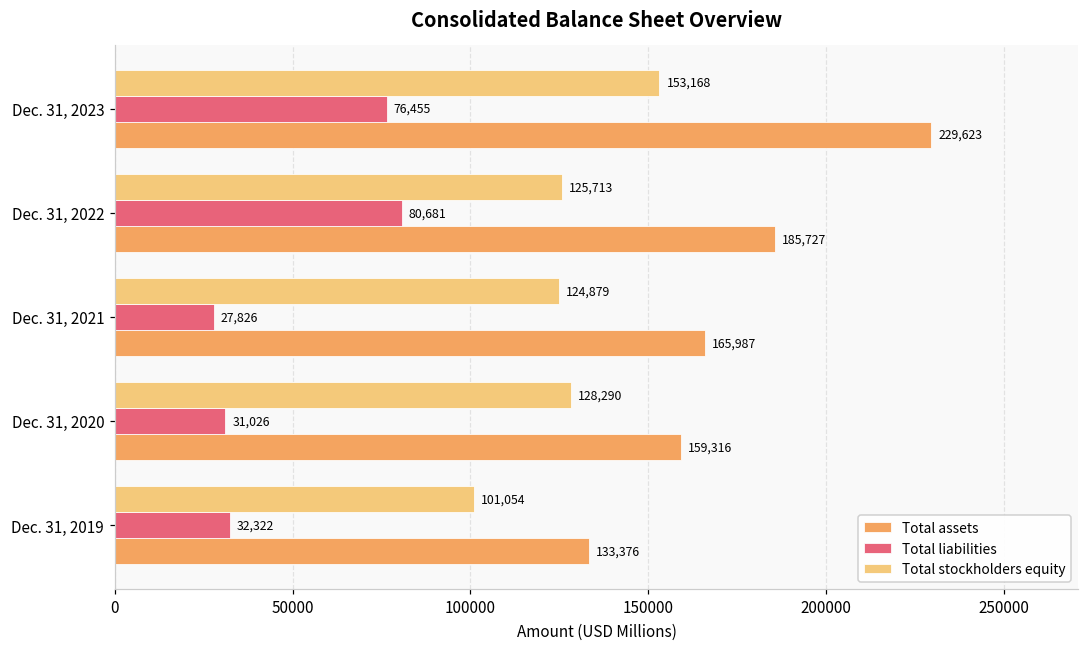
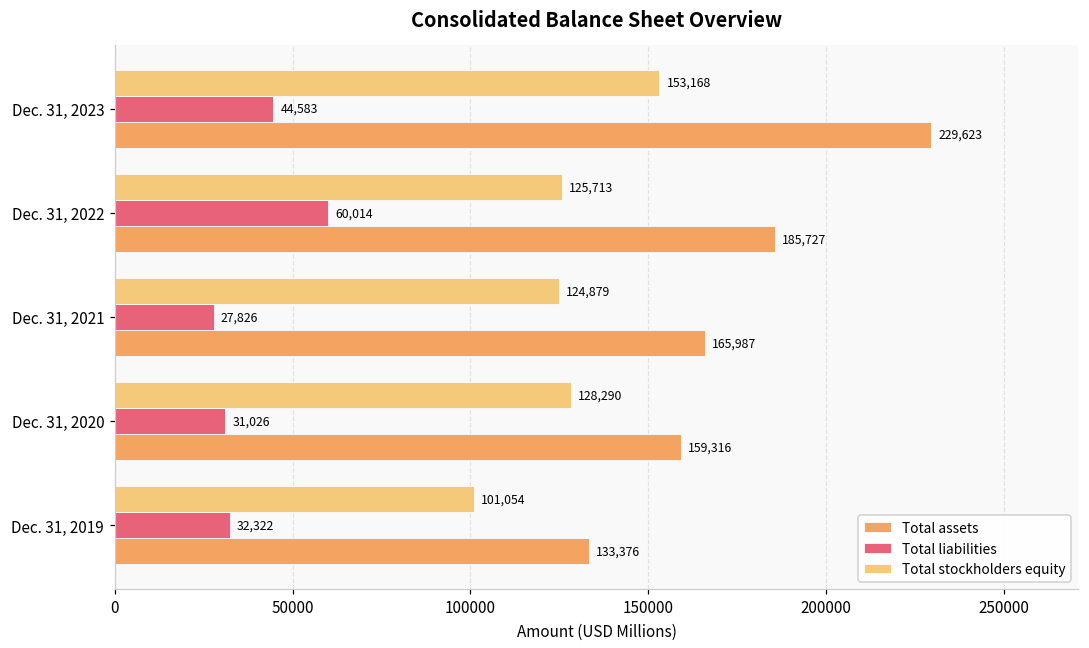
Total liabilities, Dec. 31, 2023: 76,455 -> 44,583
Total liabilities, Dec. 31, 2022: 80,681 -> 60,014
